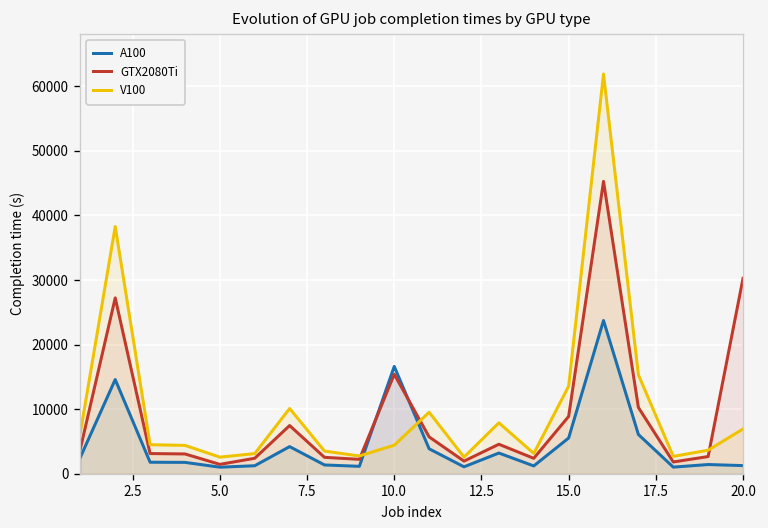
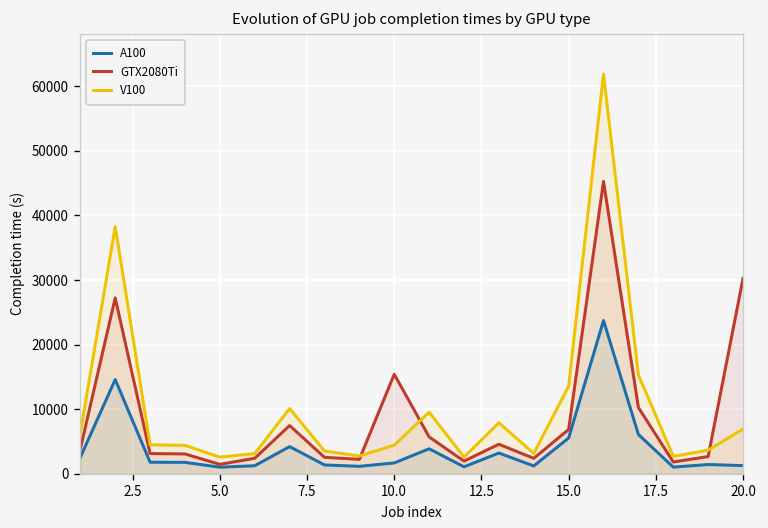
A100, 10.0: 17000 -> 2000
GTX2080Ti, 15.0: 9000 -> 7000
